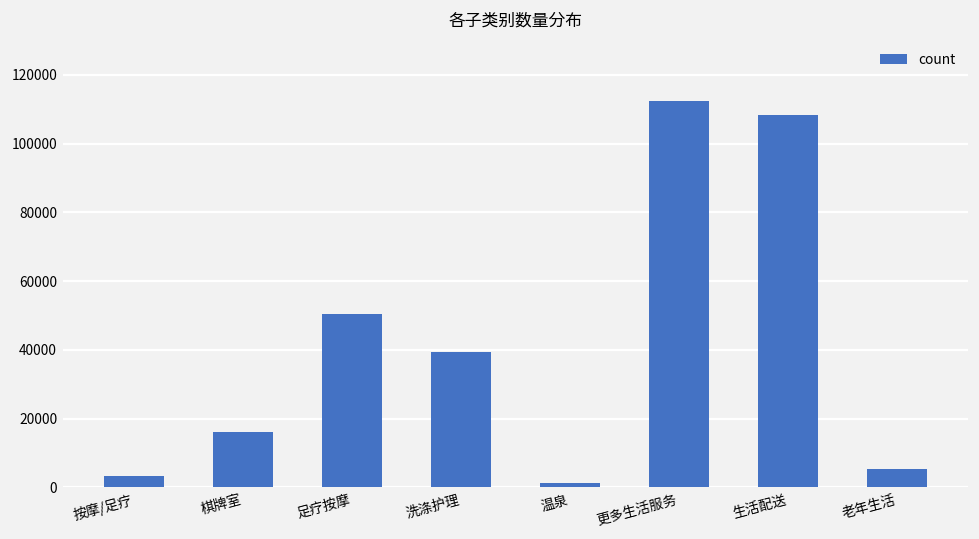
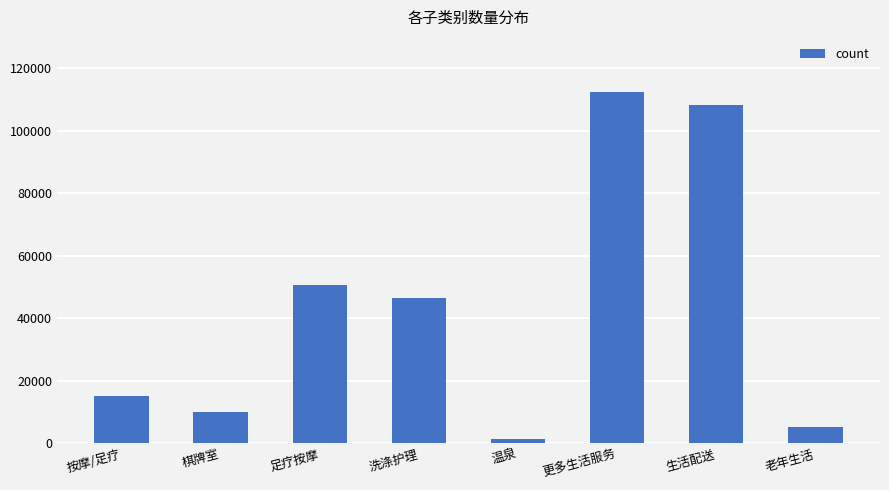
按摩/足疗: 3000 -> 15000
棋牌室: 16000 -> 10000
洗涤护理: 39000 -> 47000
